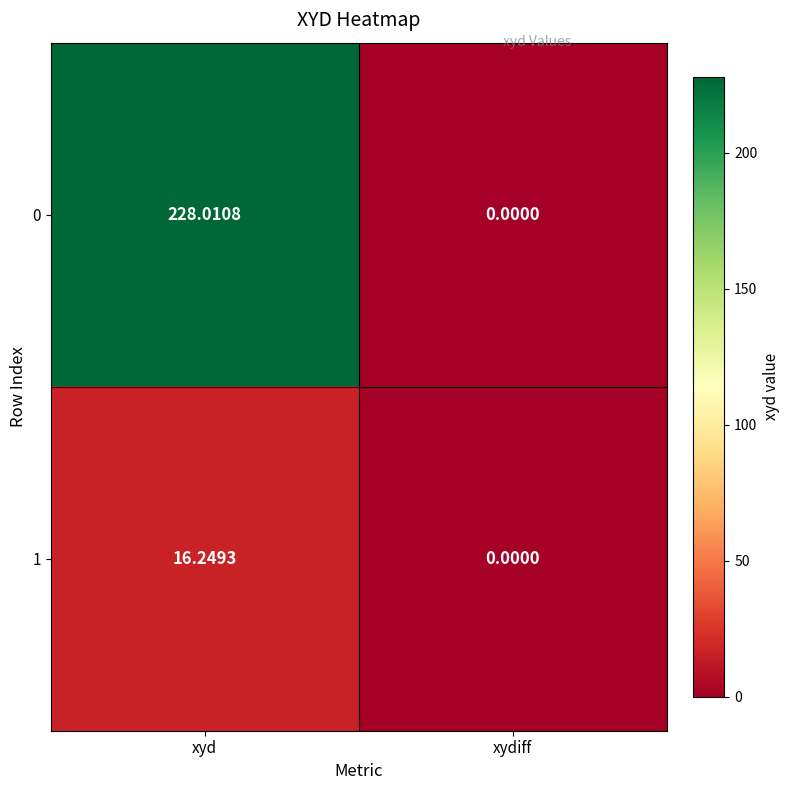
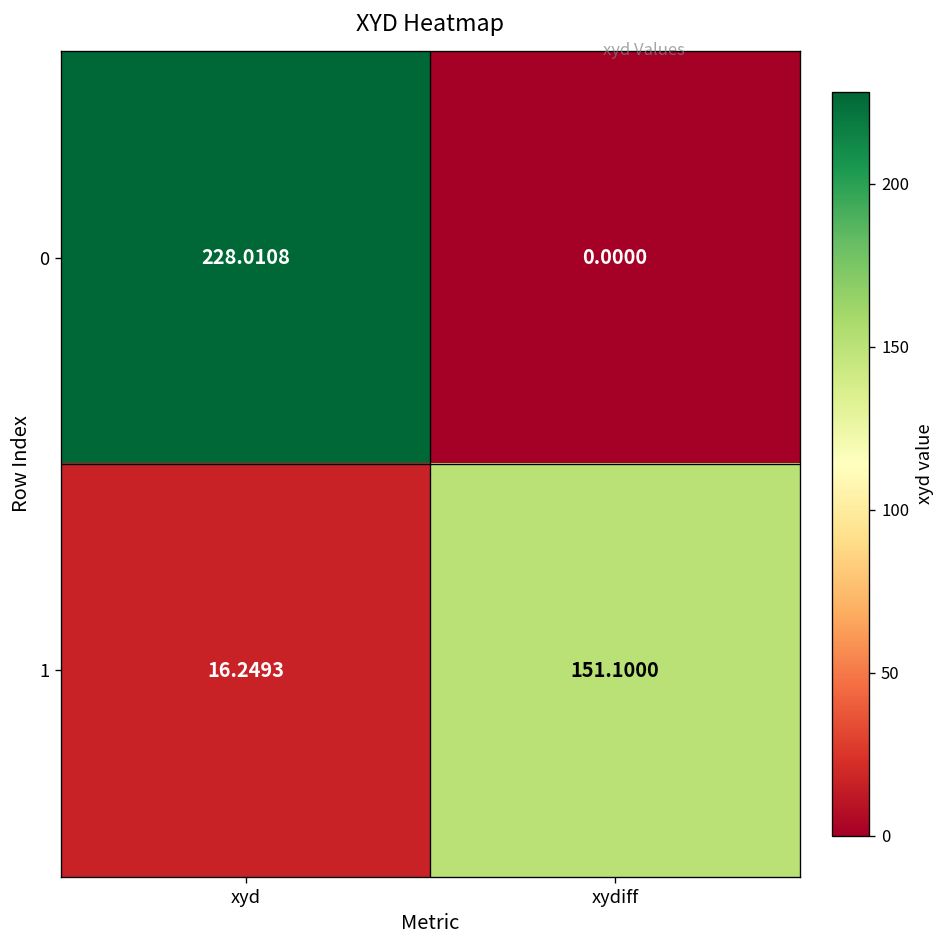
1, xydiff: 0.0000 -> 151.1000
